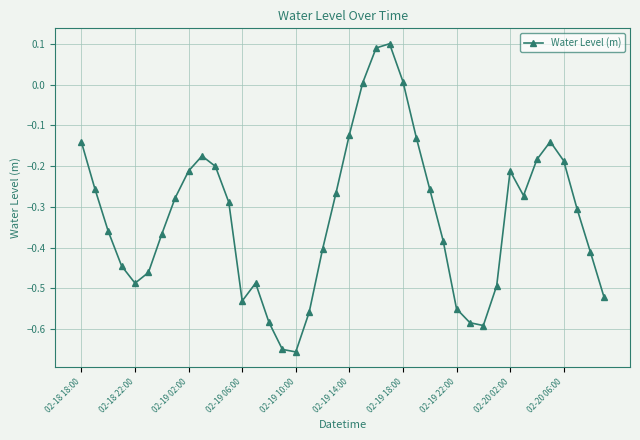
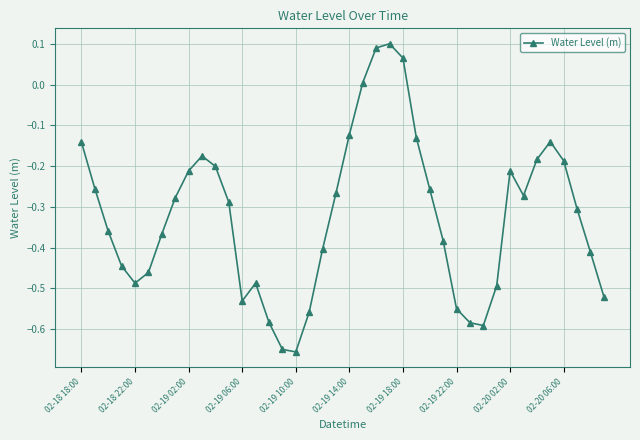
02-19 18:00: 0.01 -> 0.06
